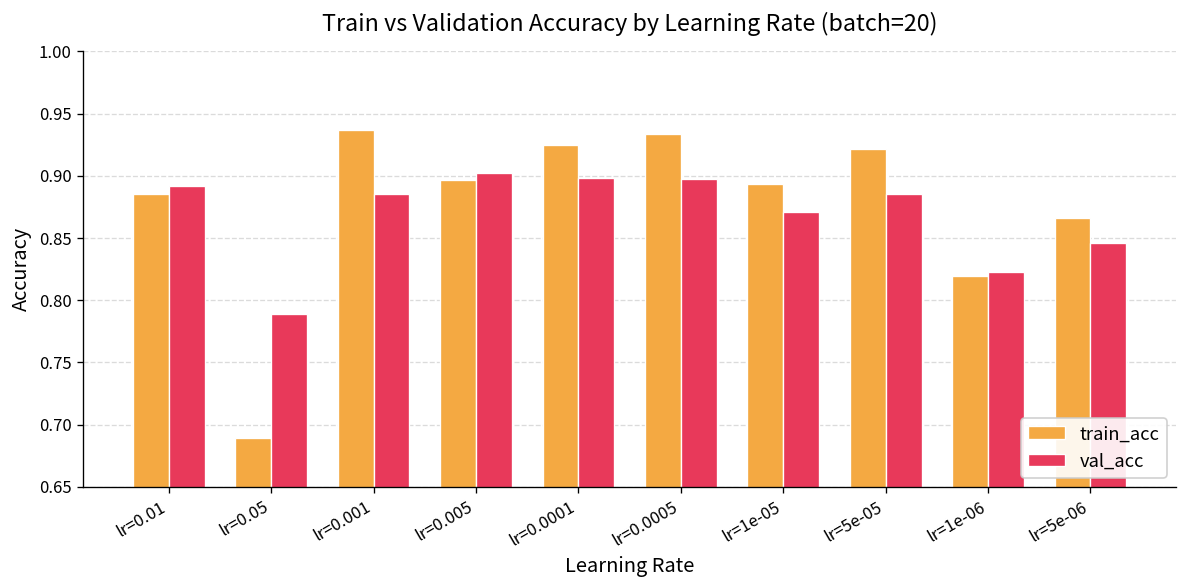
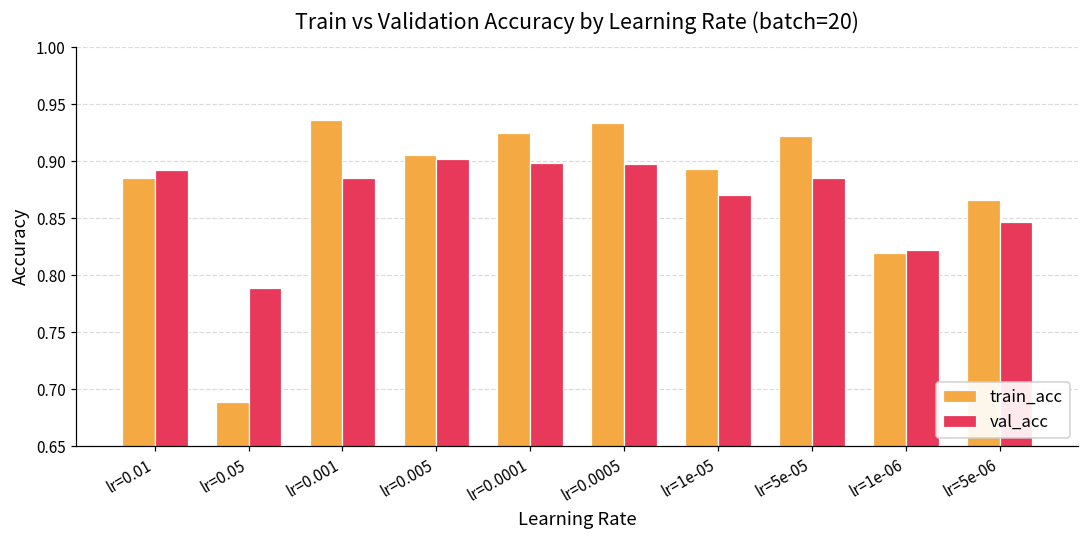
train_acc, lr=0.005: 0.896 -> 0.905
